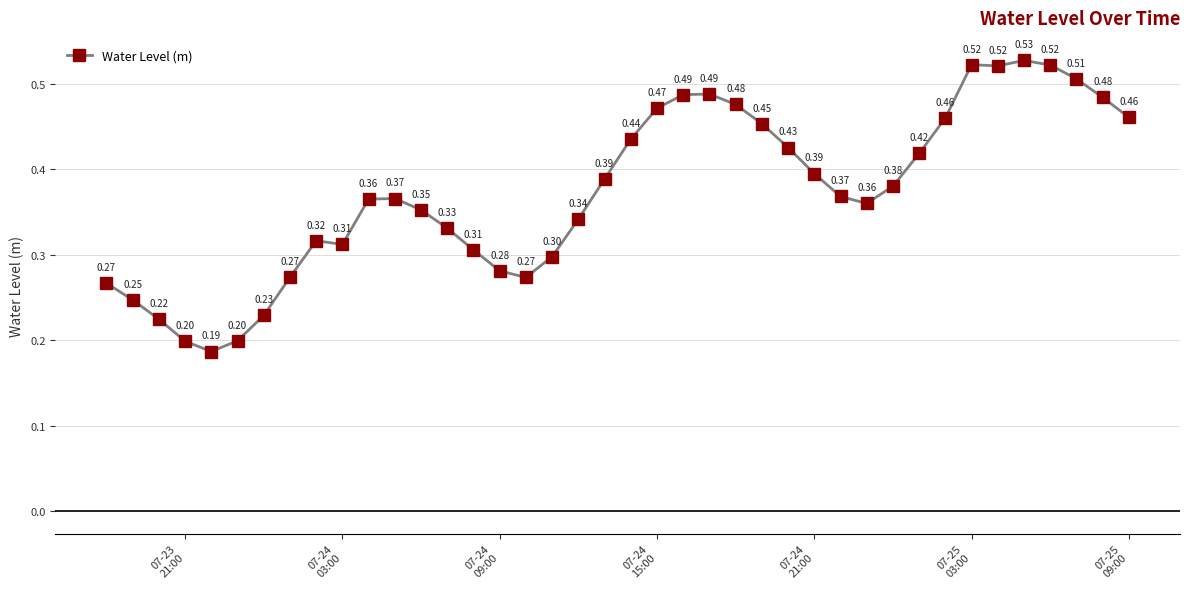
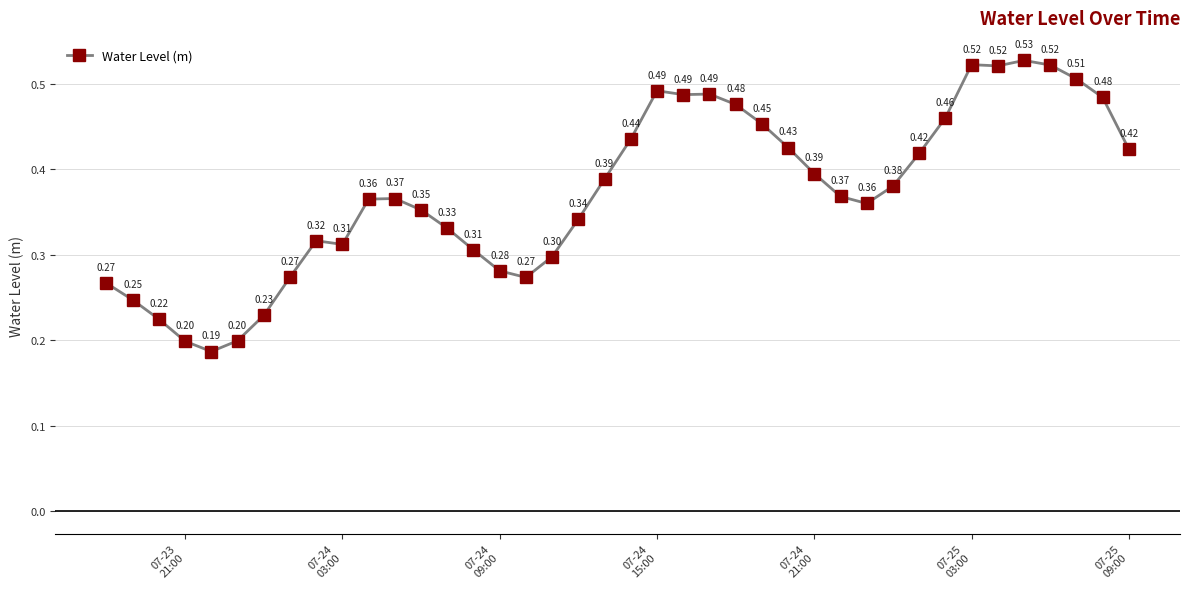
07-24 15:00: 0.47 -> 0.49
07-25 09:00: 0.46 -> 0.42
